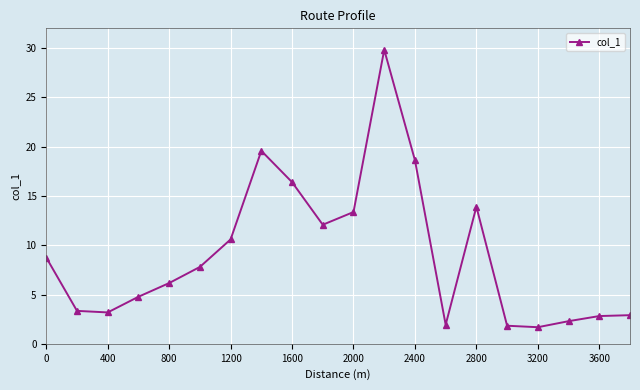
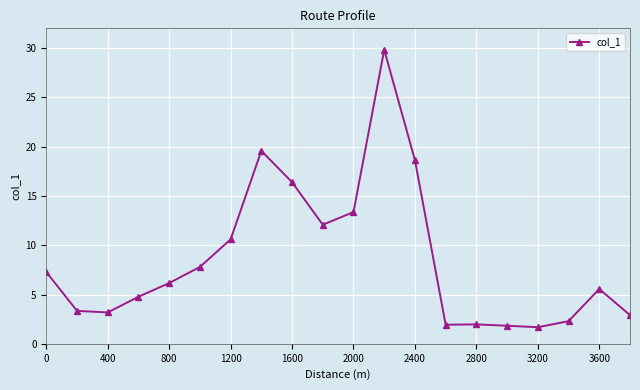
0: 9 -> 7
2800: 14 -> 2
3600: 3 -> 6
